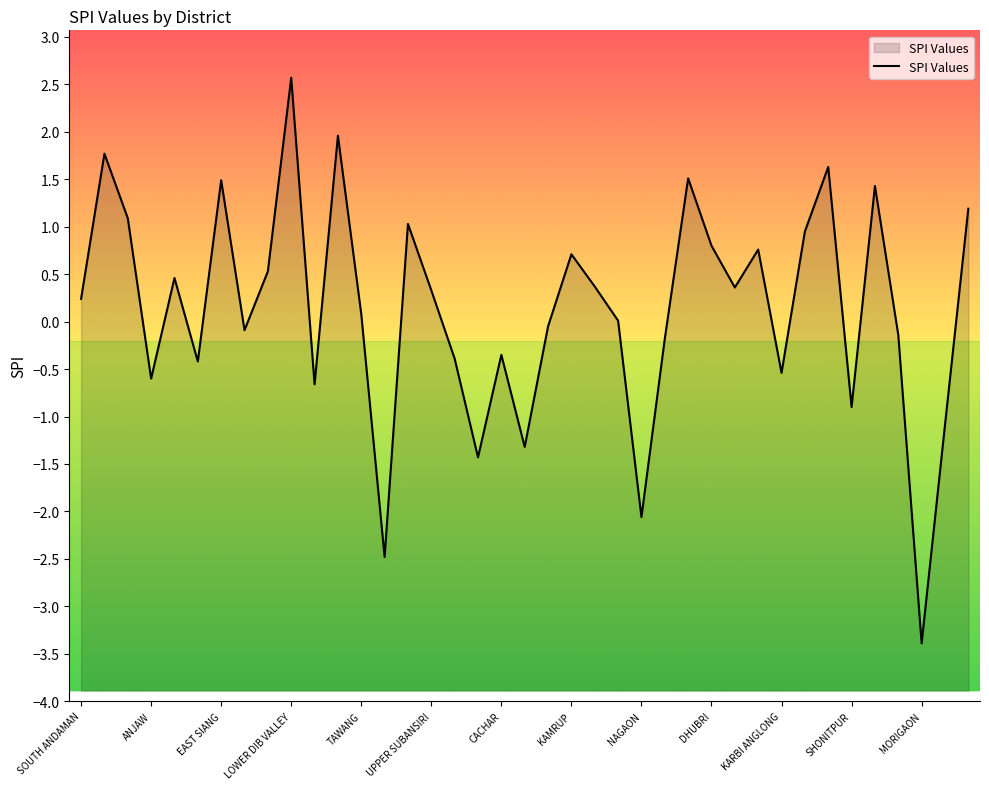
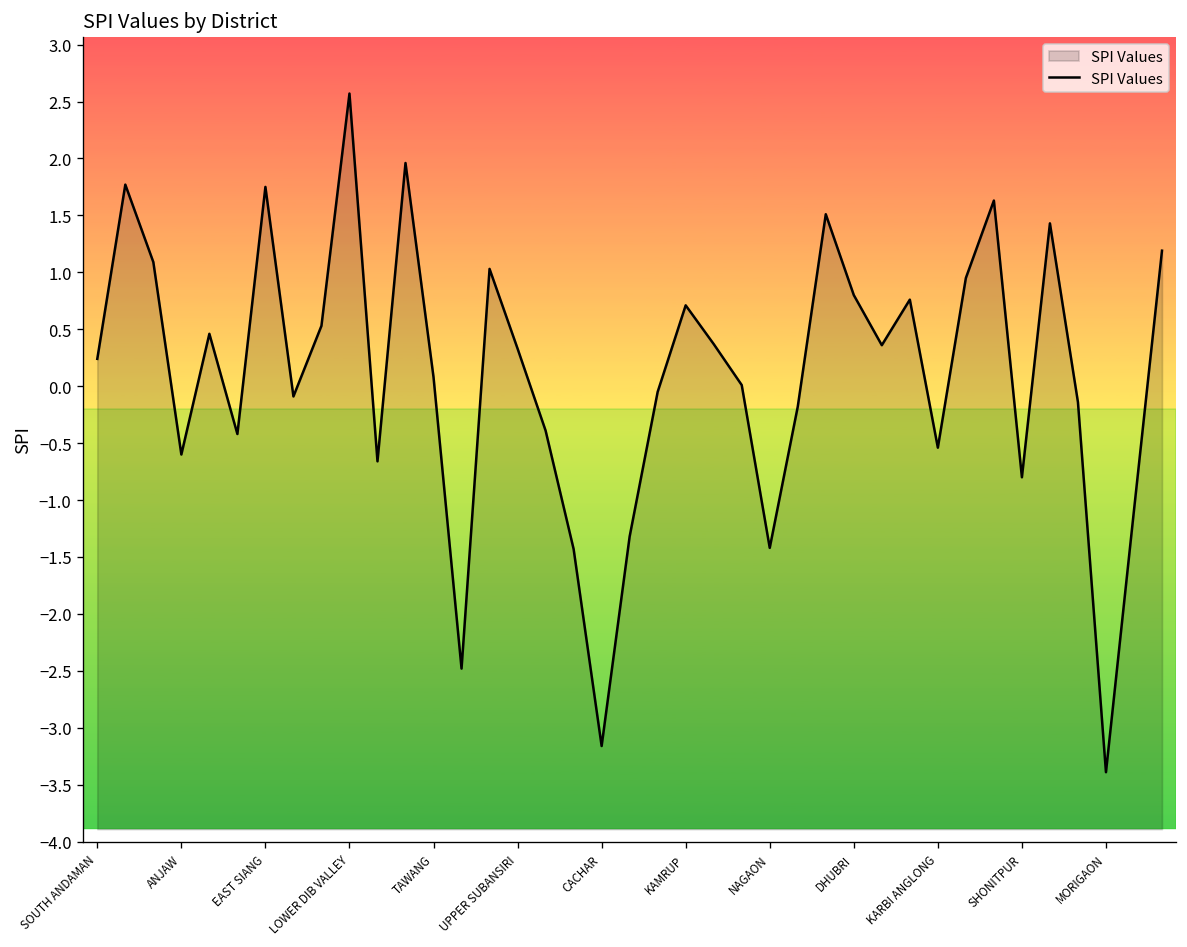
EAST SIANG: 1.5 -> 1.8
CACHAR: -0.4 -> -3.2
NAGAON: -2.1 -> -1.4
SHONITPUR: -0.9 -> -0.8
